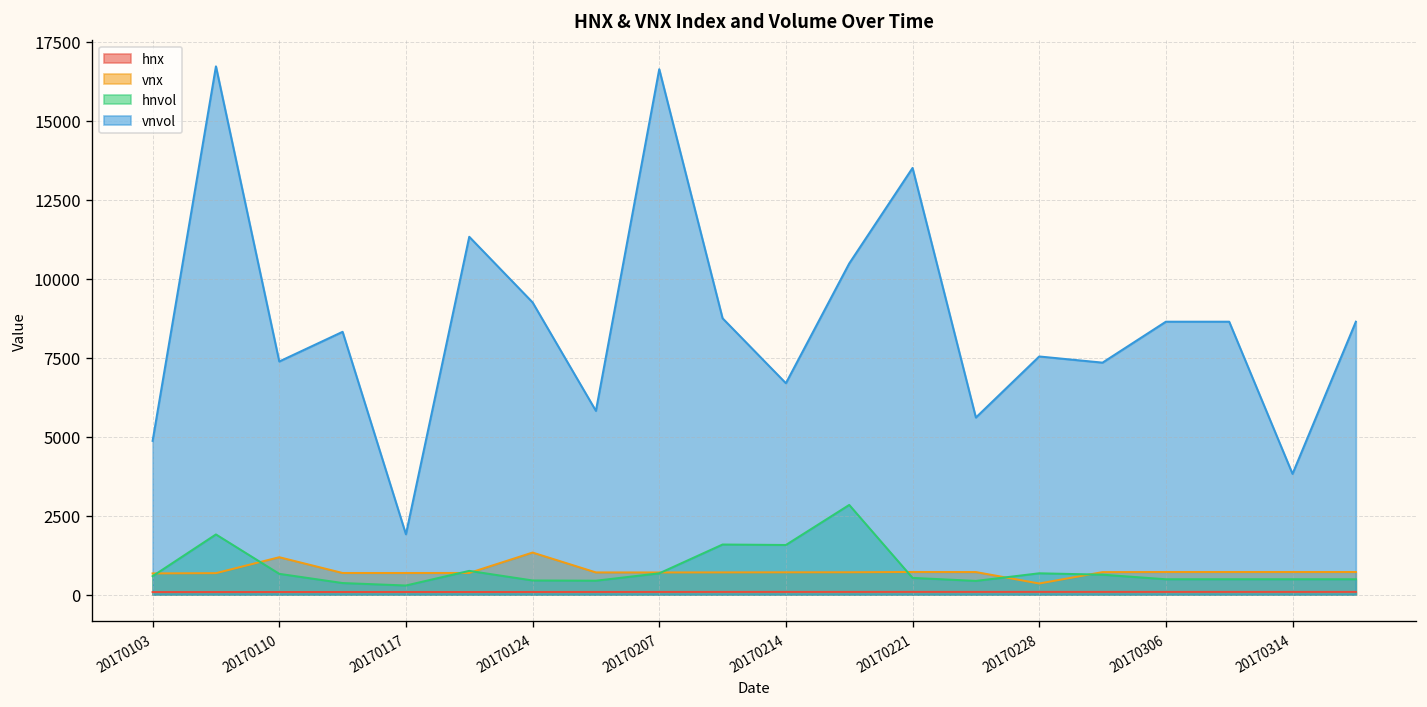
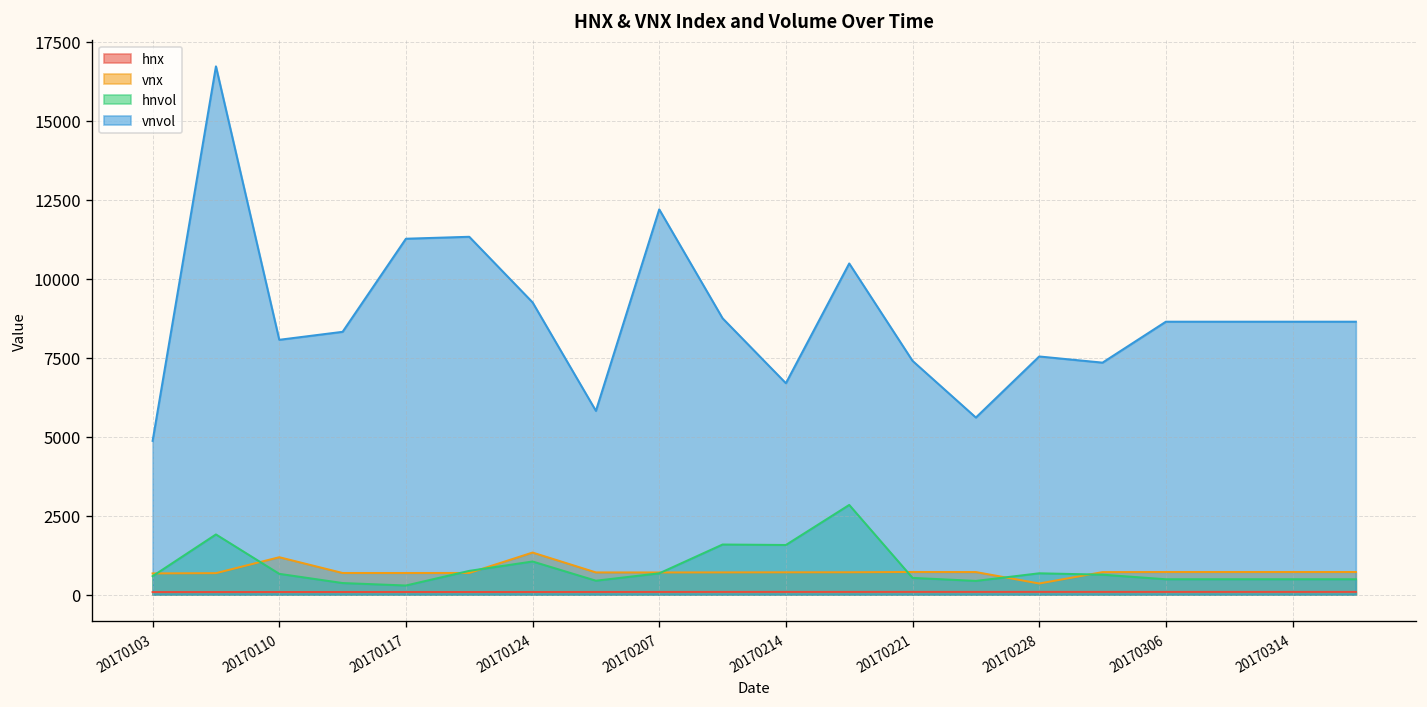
vnvol, 20170110: 7400 -> 8100
vnvol, 20170117: 1900 -> 11300
hnvol, 20170124: 400 -> 1000
vnvol, 20170207: 16600 -> 12200
vnvol, 20170221: 13500 -> 7400
vnvol, 20170314: 3800 -> 8600
